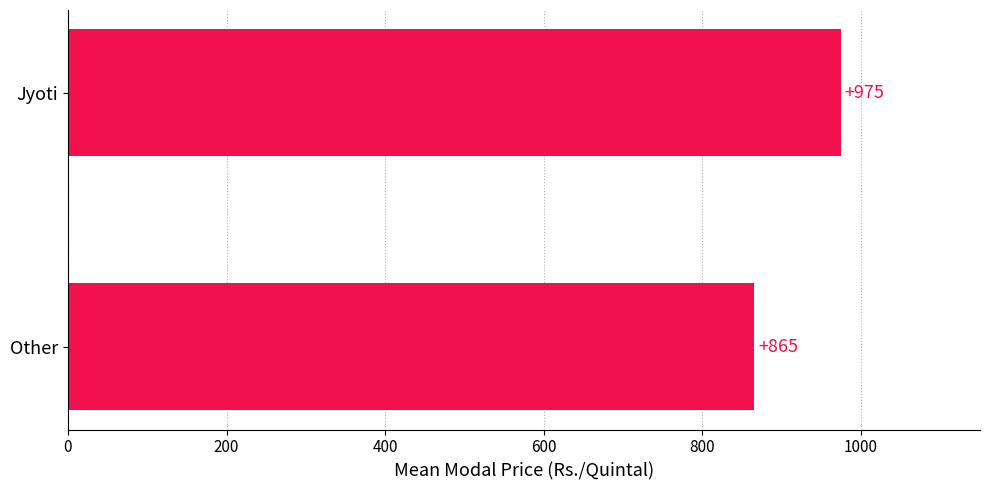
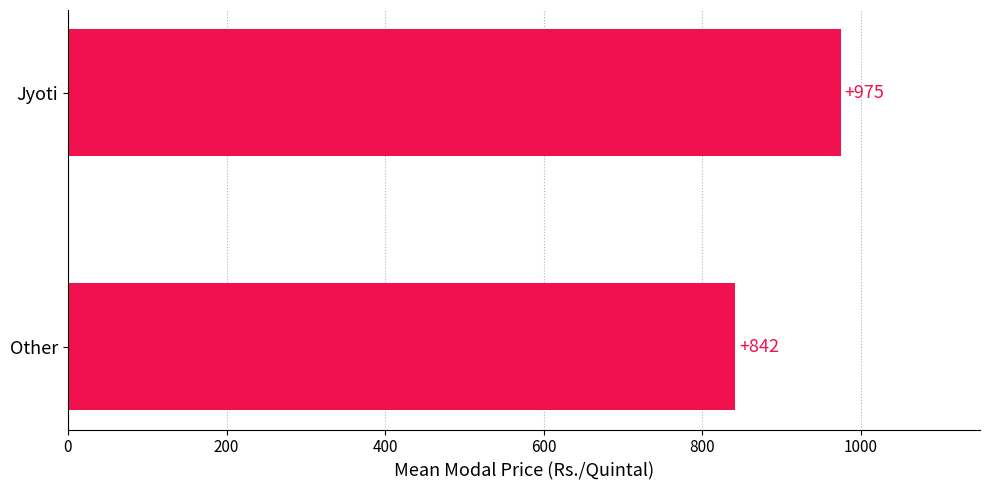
Other: +865 -> +842
